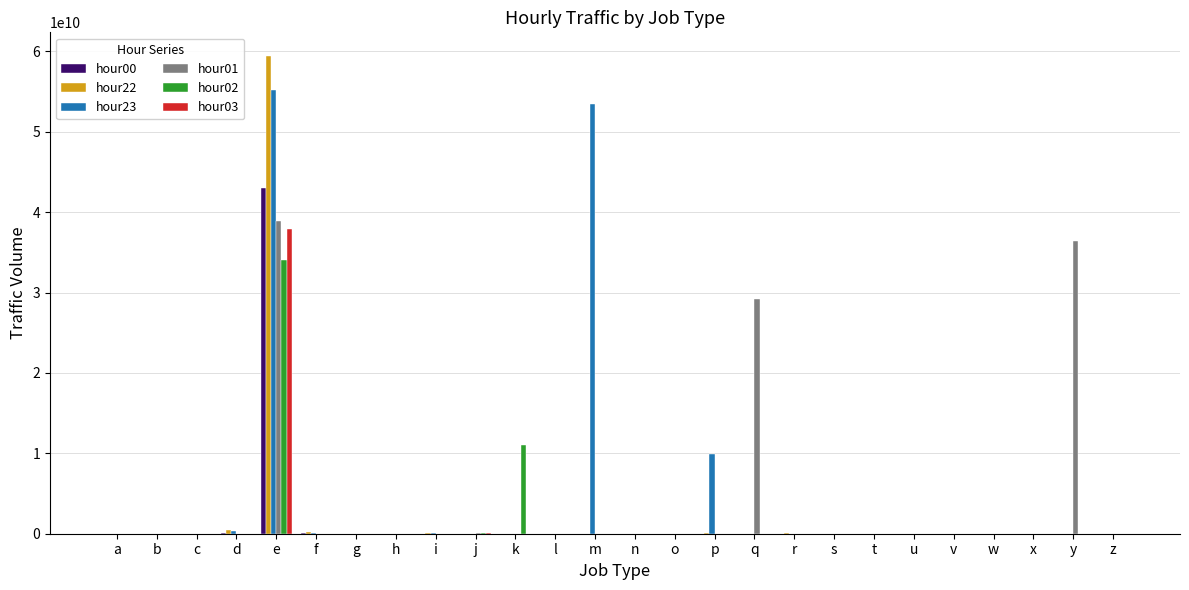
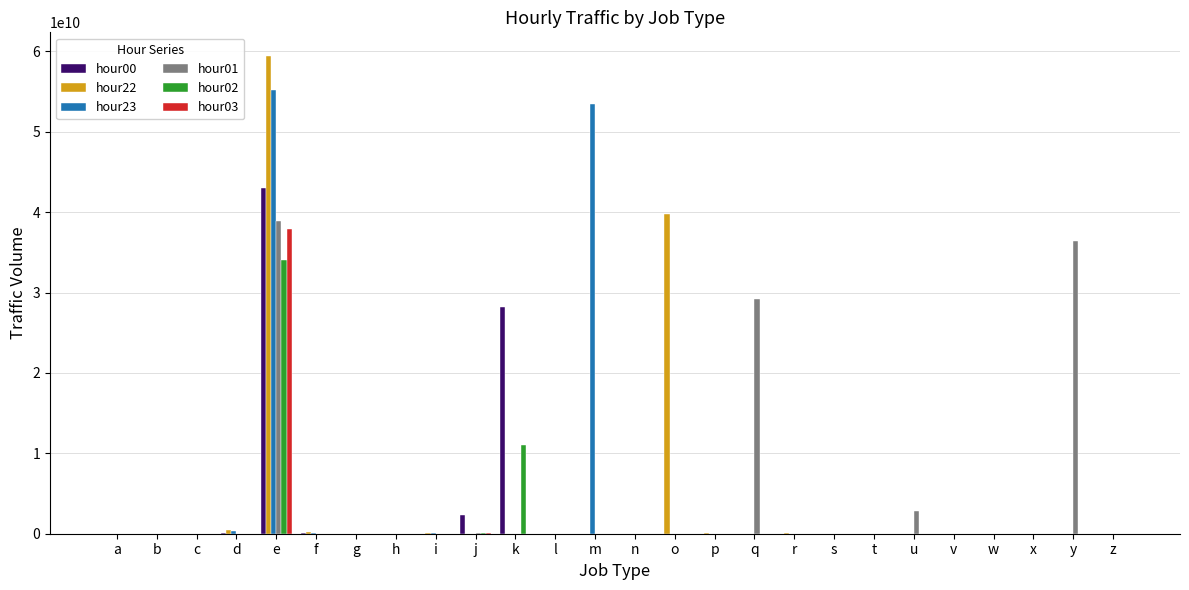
hour00, j: 0 -> 2000000000
hour00, k: 0 -> 28000000000
hour22, o: 0 -> 40000000000
hour23, p: 10000000000 -> 0
hour01, u: 0 -> 3000000000
